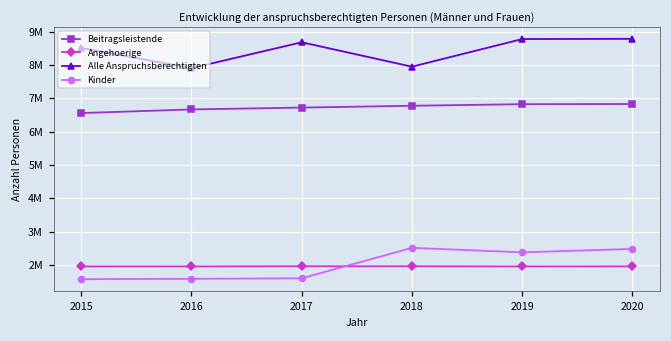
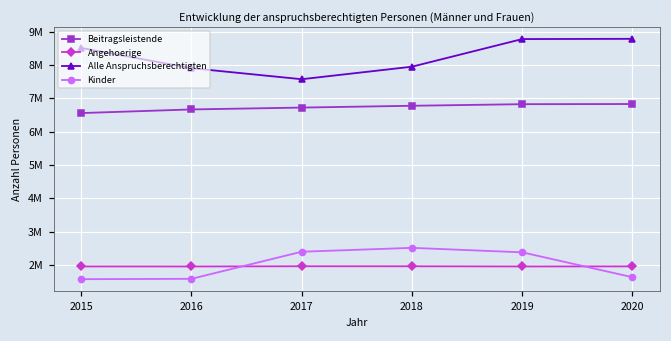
Alle Anspruchsberechtigten, 2017: 8700000 -> 7600000
Kinder, 2017: 1600000 -> 2400000
Kinder, 2020: 2500000 -> 1600000
